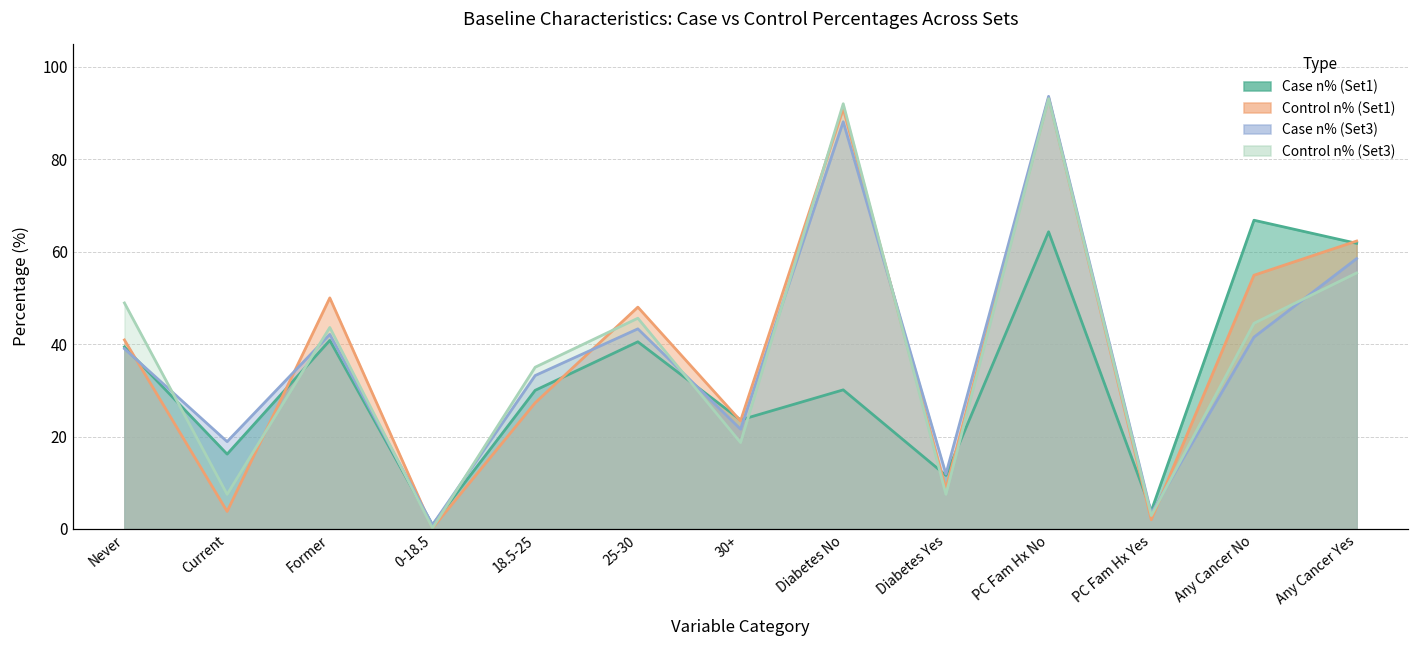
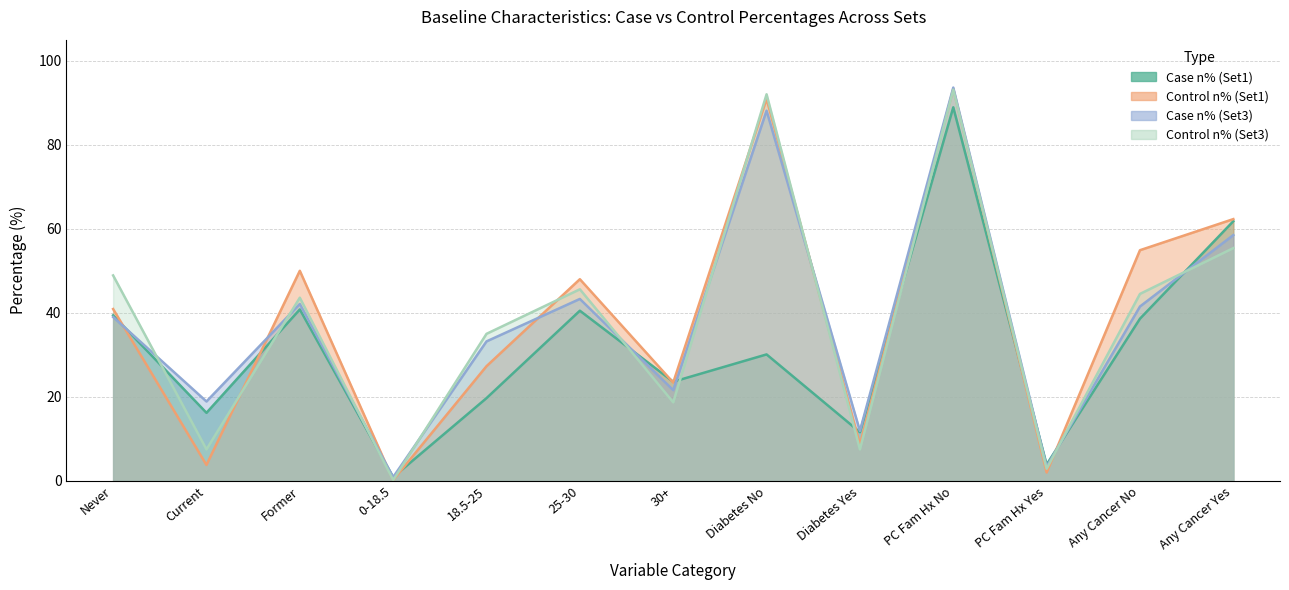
Case n% (Set1), 18.5-25: 30 -> 20
Case n% (Set1), PC Fam Hx No: 64 -> 89
Case n% (Set1), Any Cancer No: 67 -> 39
